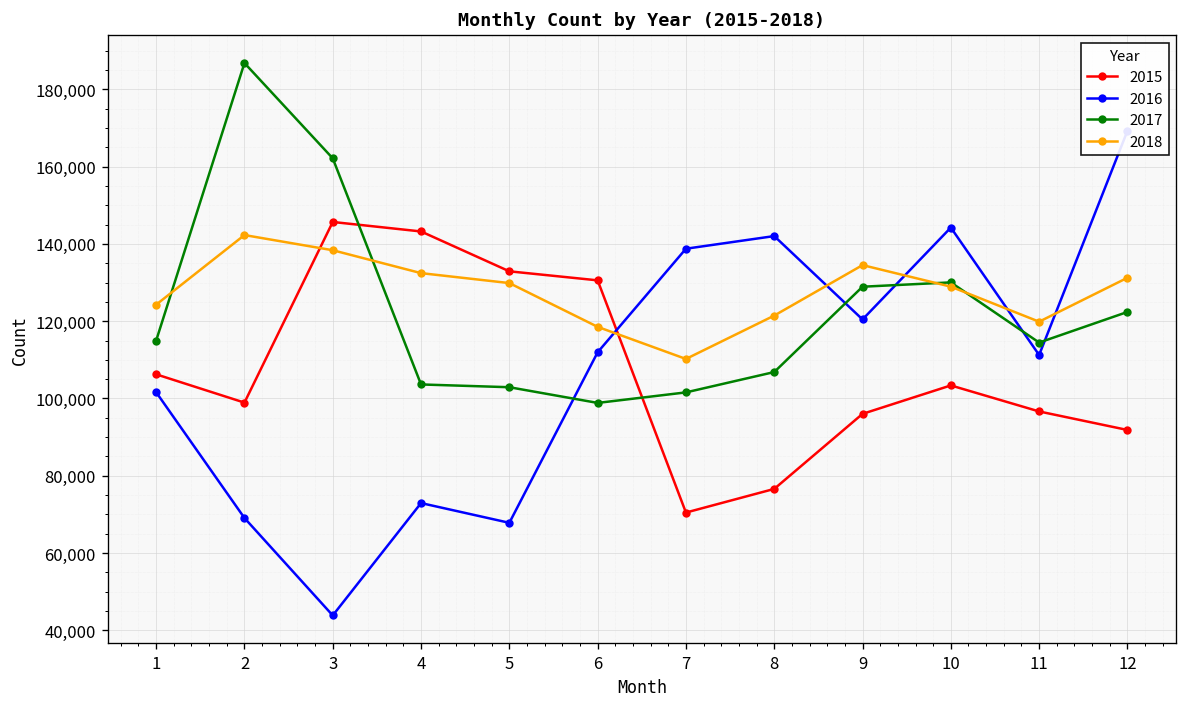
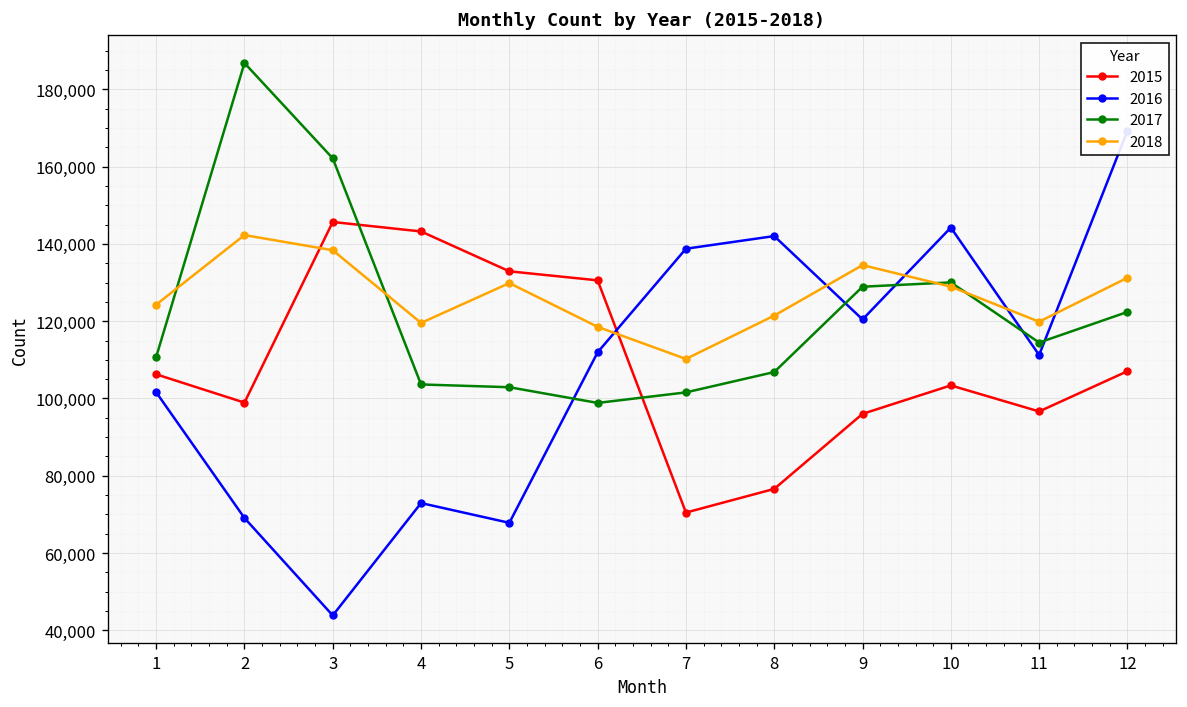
2017, 1: 115,000 -> 111,000
2018, 4: 132,000 -> 120,000
2015, 12: 92,000 -> 107,000
